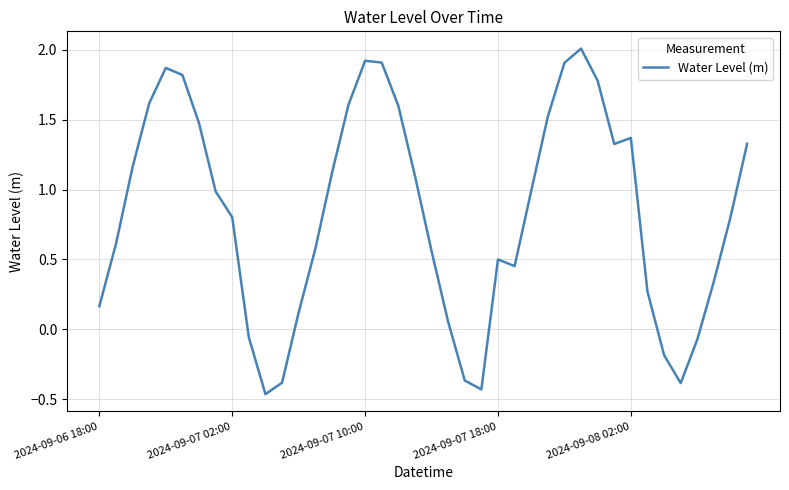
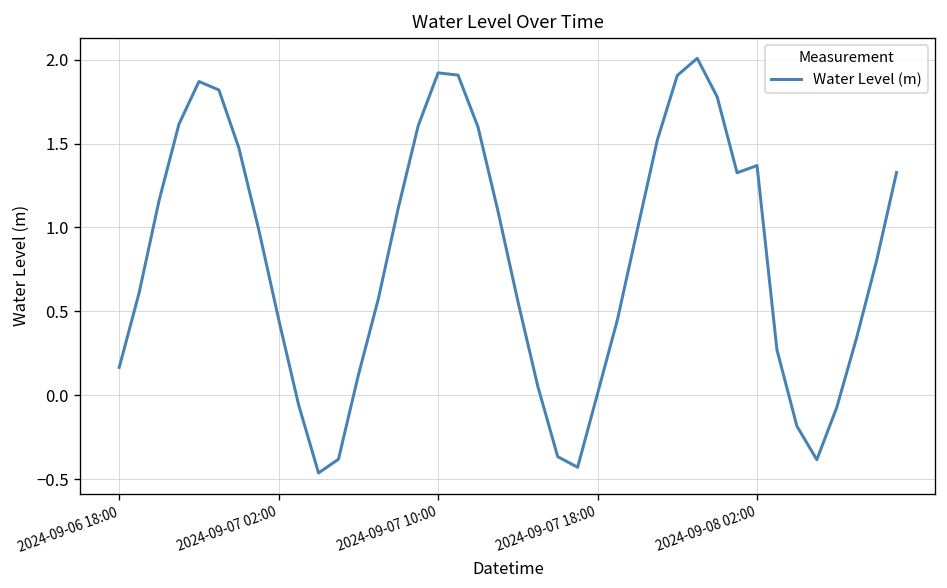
2024-09-07 02:00: 0.80 -> 0.45
2024-09-07 18:00: 0.50 -> 0.01
